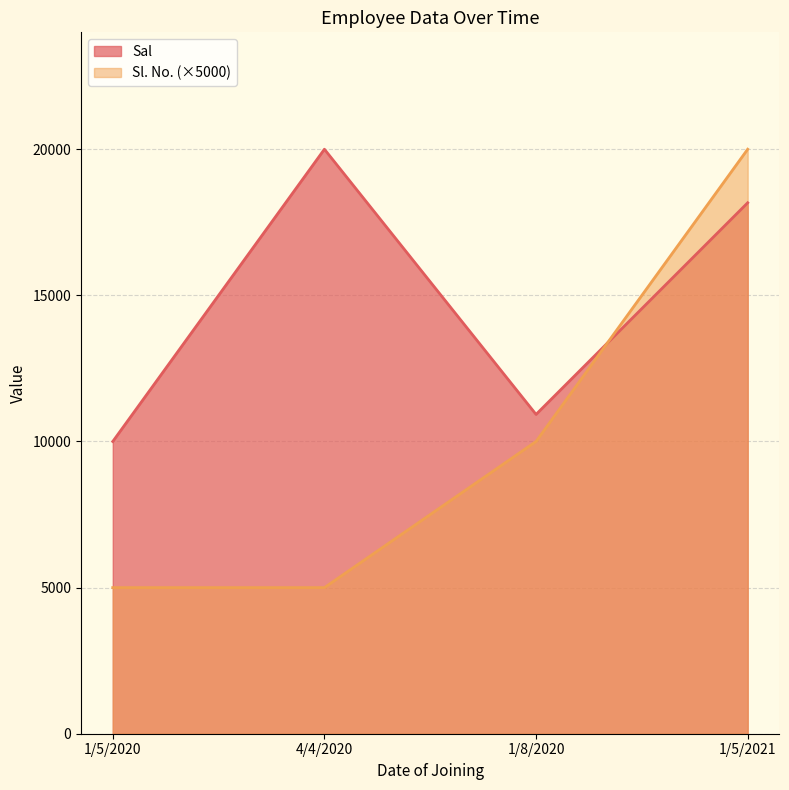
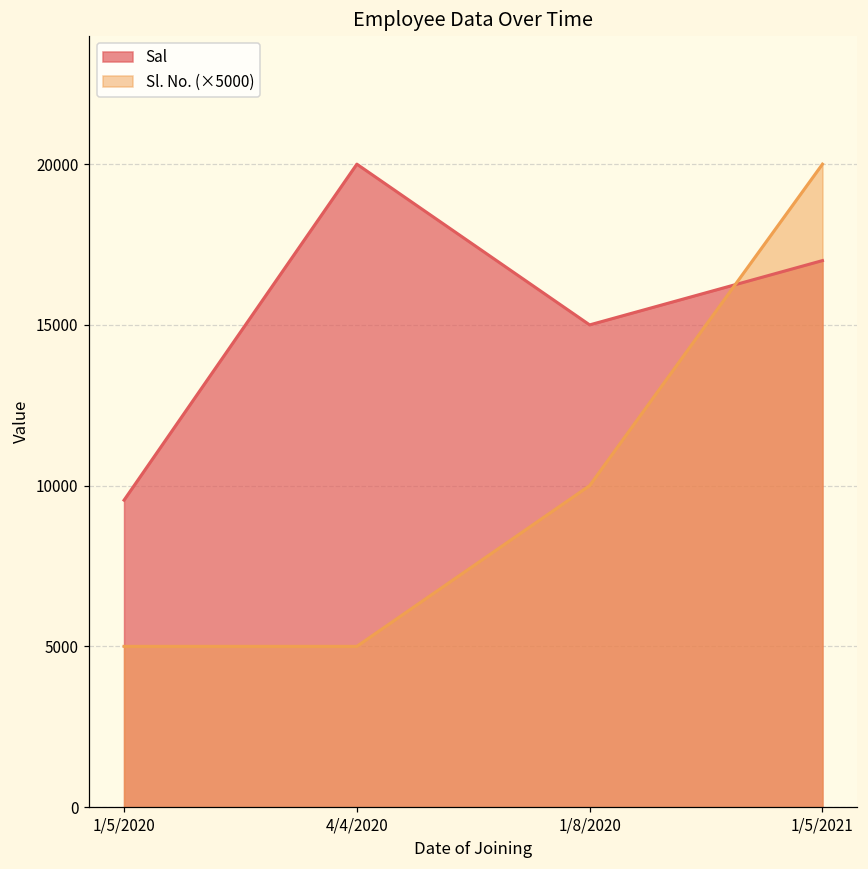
Sal, 1/5/2020: 10000 -> 9500
Sal, 1/8/2020: 10900 -> 15000
Sal, 1/5/2021: 18200 -> 17000
